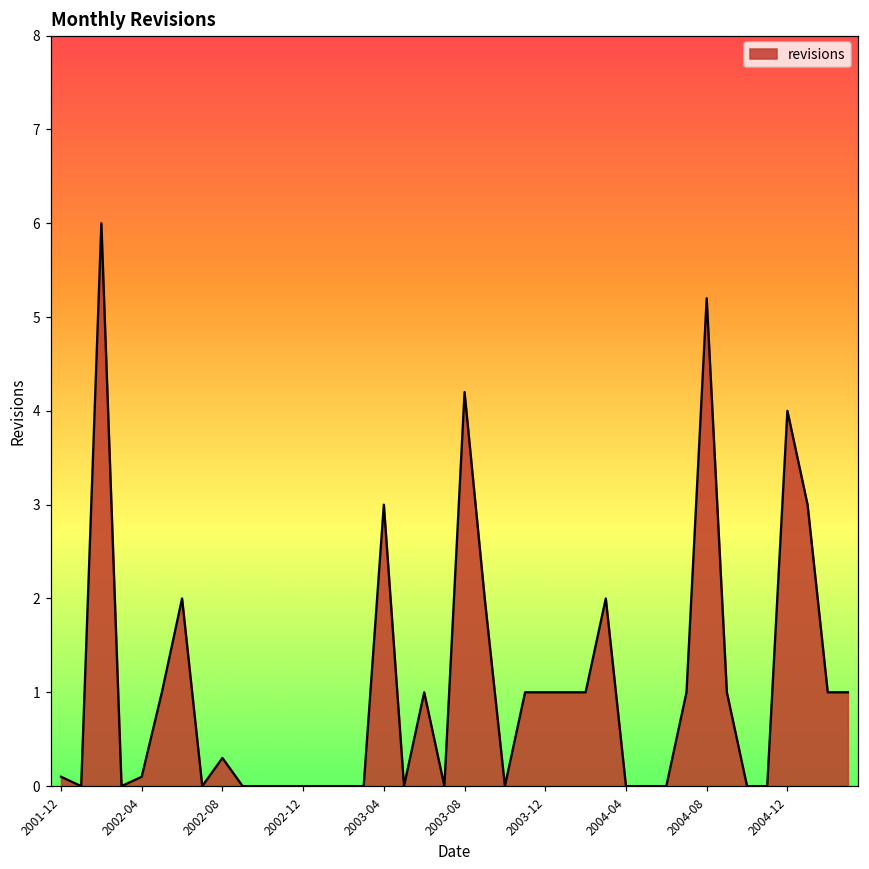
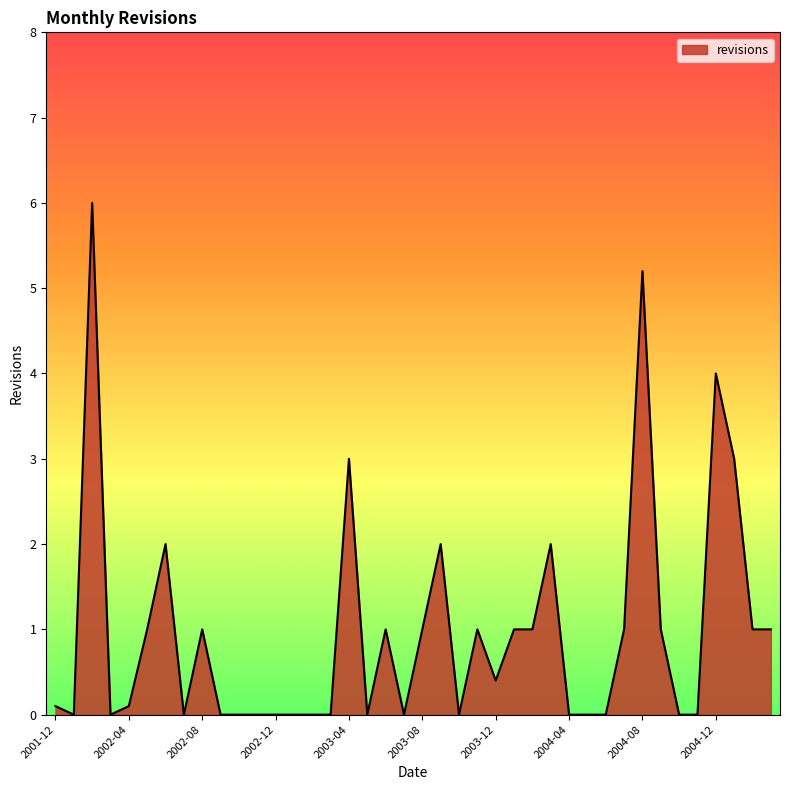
2002-08: 0.3 -> 1.0
2003-08: 4.2 -> 1.0
2003-12: 1.0 -> 0.4
